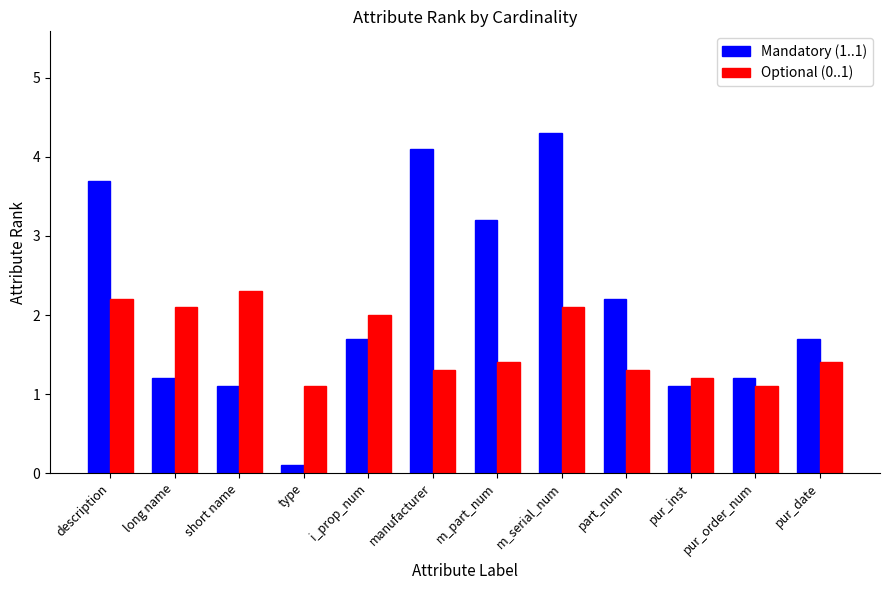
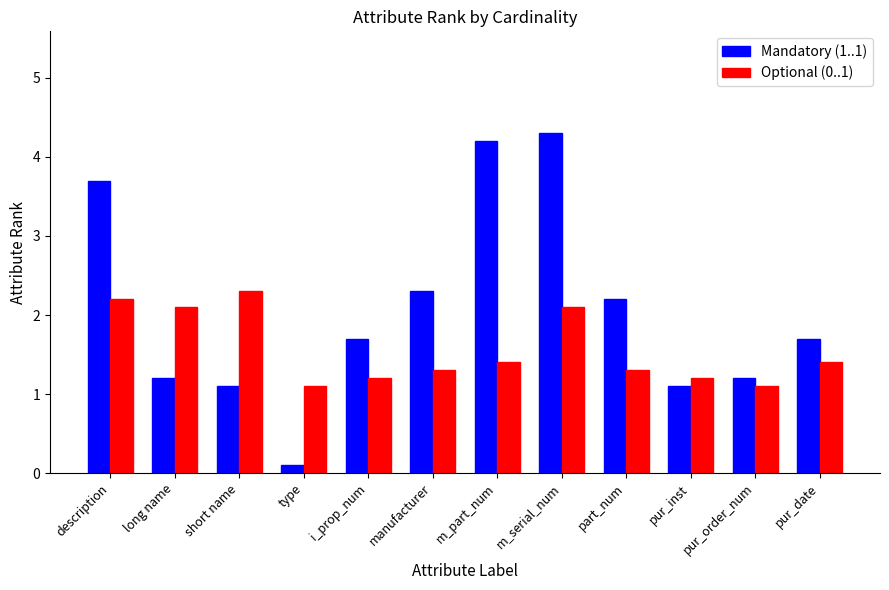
Optional (0..1), i_prop_num: 2.0 -> 1.2
Mandatory (1..1), manufacturer: 4.1 -> 2.3
Mandatory (1..1), m_part_num: 3.2 -> 4.2
